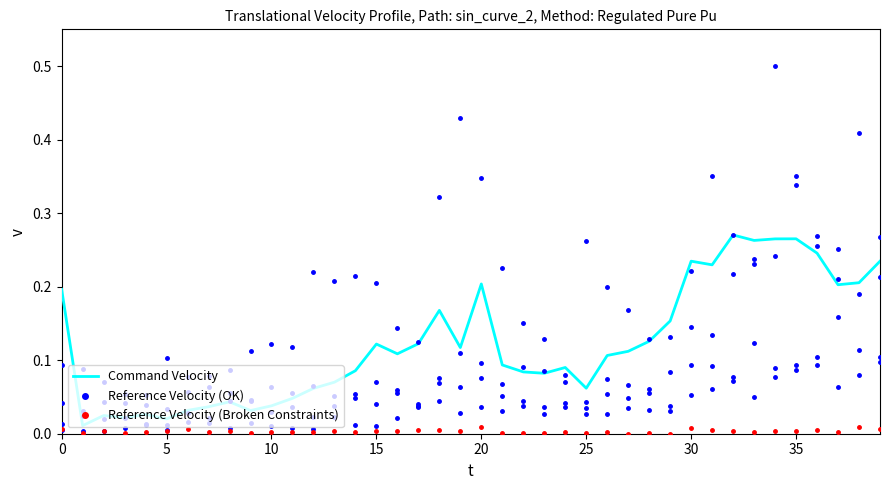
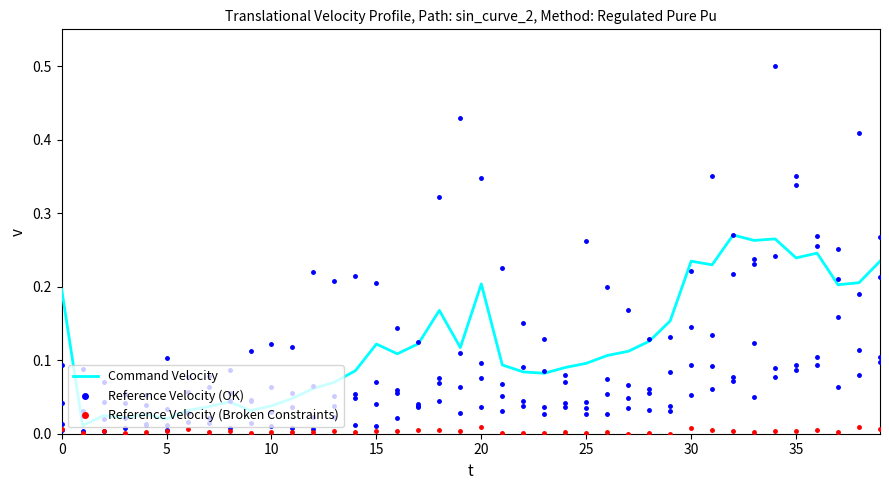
Command Velocity, 25: 0.06 -> 0.10
Command Velocity, 35: 0.27 -> 0.24
